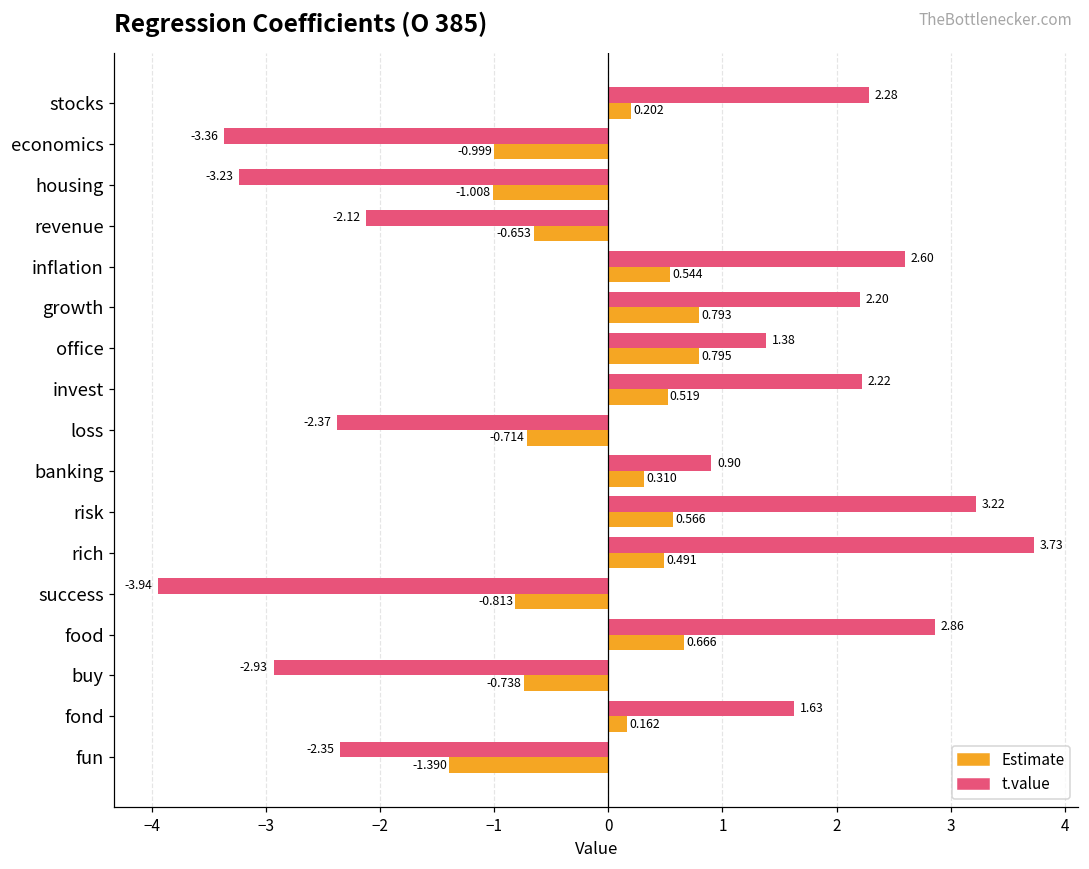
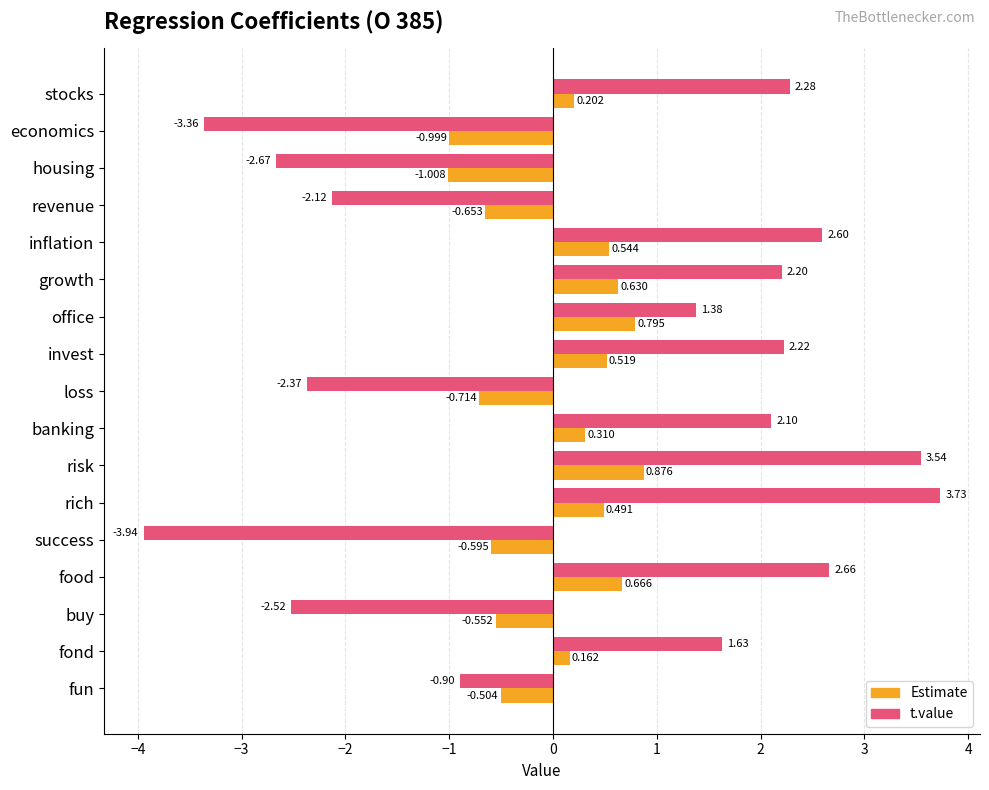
t.value, housing: -3.23 -> -2.67
Estimate, growth: 0.793 -> 0.630
t.value, banking: 0.90 -> 2.10
t.value, risk: 3.22 -> 3.54
Estimate, risk: 0.566 -> 0.876
Estimate, success: -0.813 -> -0.595
t.value, food: 2.86 -> 2.66
t.value, buy: -2.93 -> -2.52
Estimate, buy: -0.738 -> -0.552
t.value, fun: -2.35 -> -0.90
Estimate, fun: -1.390 -> -0.504
